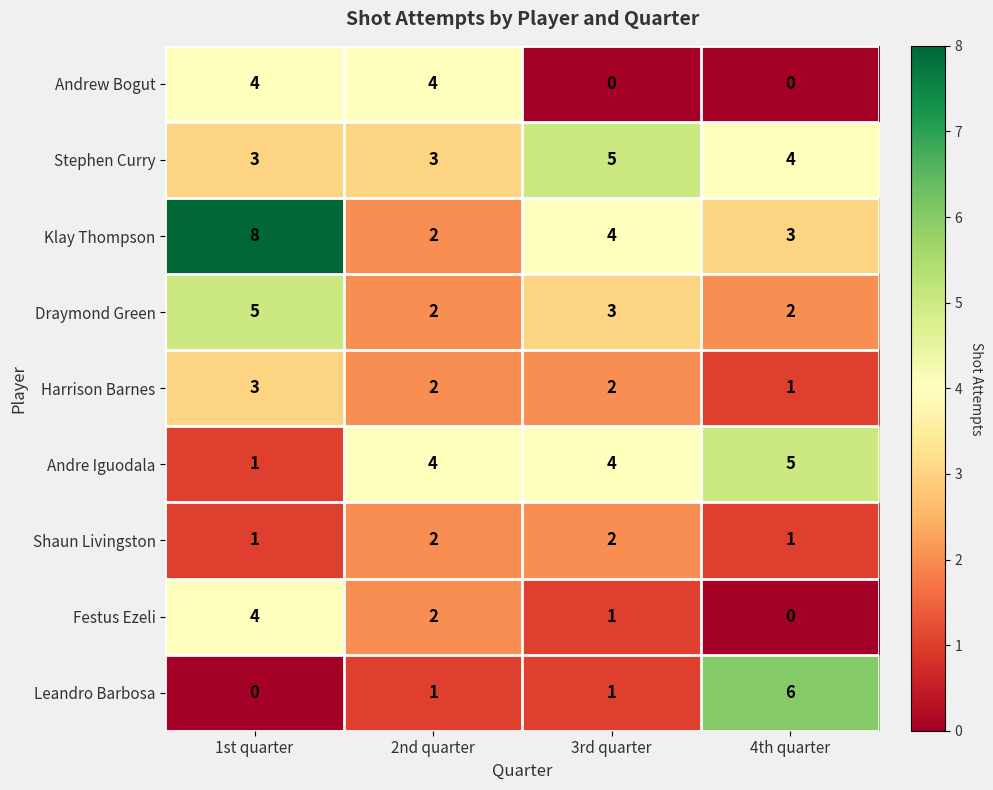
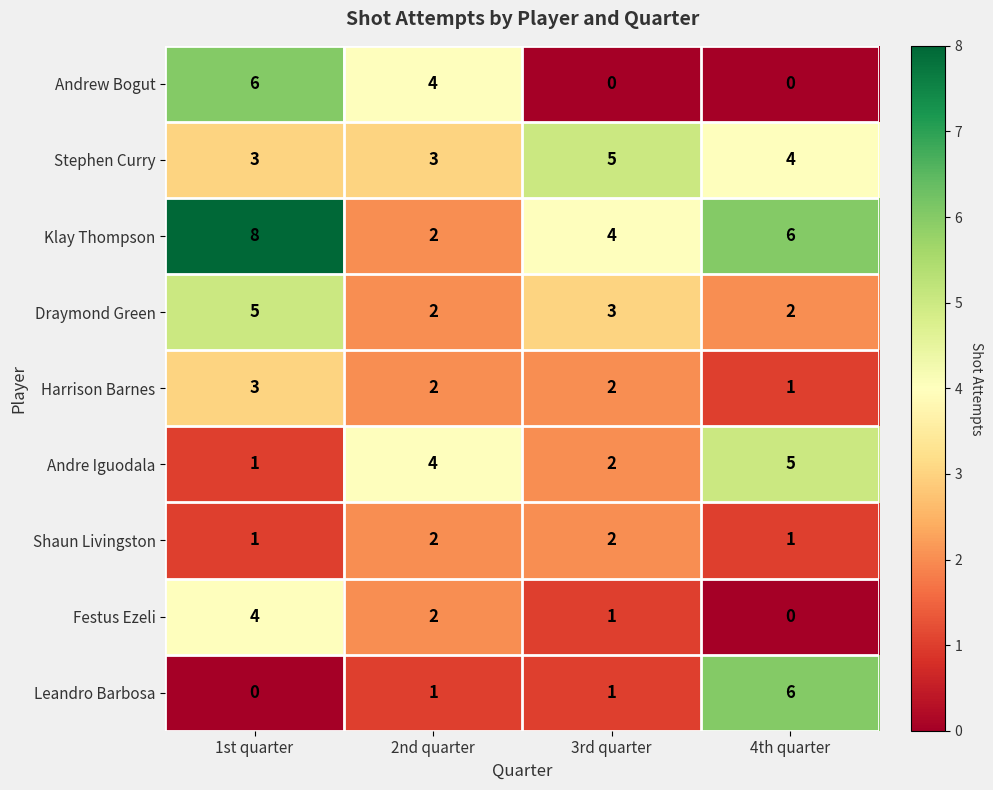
Andrew Bogut, 1st quarter: 4 -> 6
Klay Thompson, 4th quarter: 3 -> 6
Andre Iguodala, 3rd quarter: 4 -> 2
